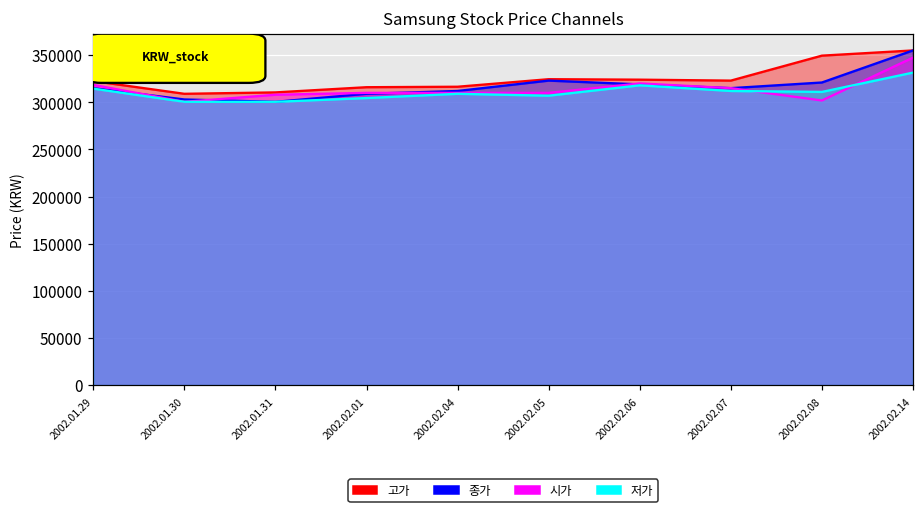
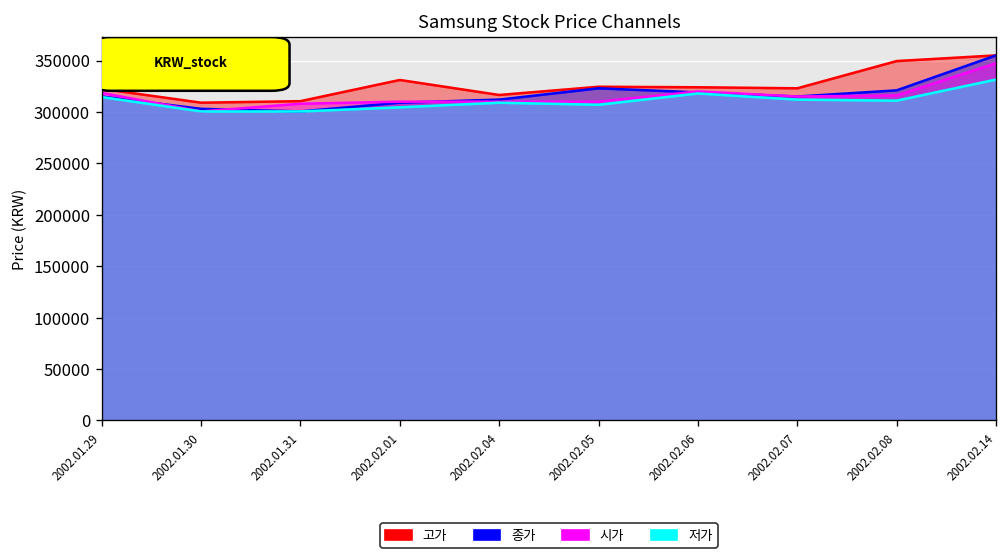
고가, 2002.02.01: 320000 -> 330000
시가, 2002.02.08: 300000 -> 320000
